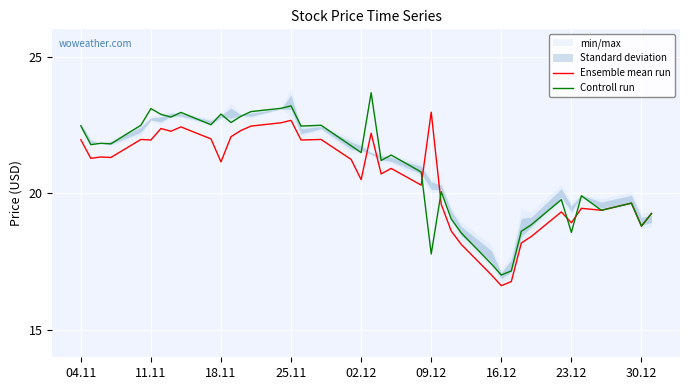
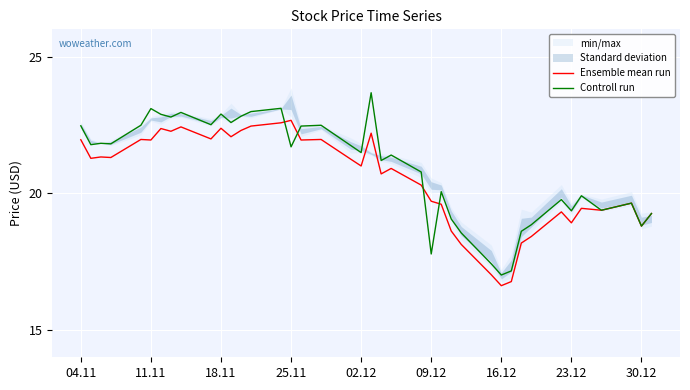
Ensemble mean run, 18.11: 21.2 -> 22.4
Controll run, 25.11: 23.2 -> 21.7
Ensemble mean run, 02.12: 20.5 -> 21.0
Ensemble mean run, 09.12: 23.0 -> 19.7
Controll run, 23.12: 18.6 -> 19.4
